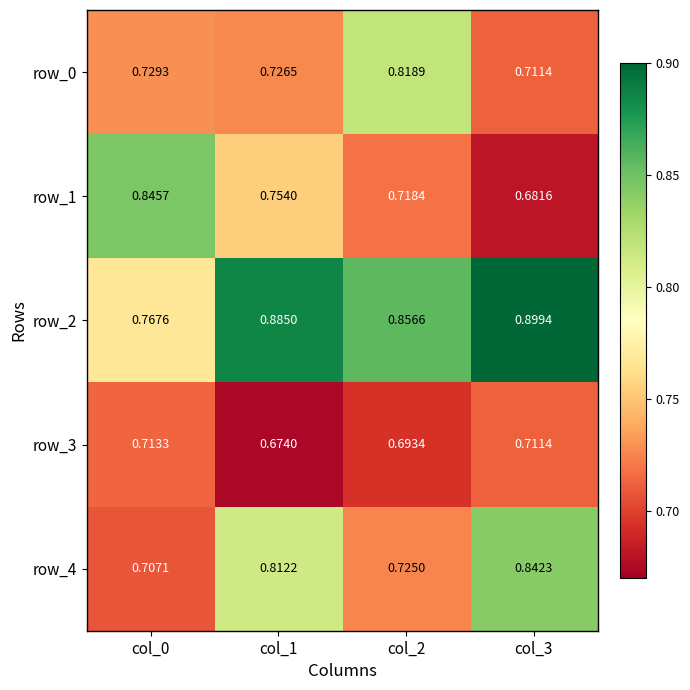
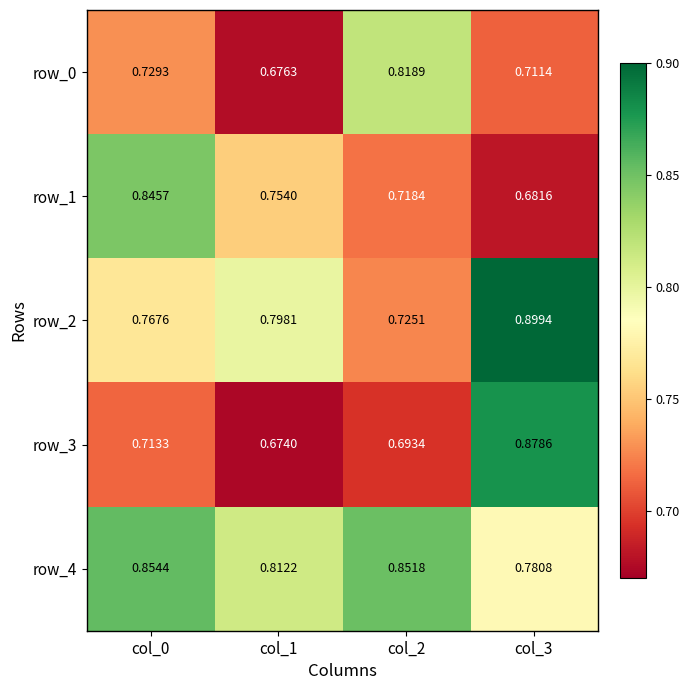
row_0, col_1: 0.7265 -> 0.6763
row_2, col_1: 0.8850 -> 0.7981
row_2, col_2: 0.8566 -> 0.7251
row_3, col_3: 0.7114 -> 0.8786
row_4, col_0: 0.7071 -> 0.8544
row_4, col_2: 0.7250 -> 0.8518
row_4, col_3: 0.8423 -> 0.7808
